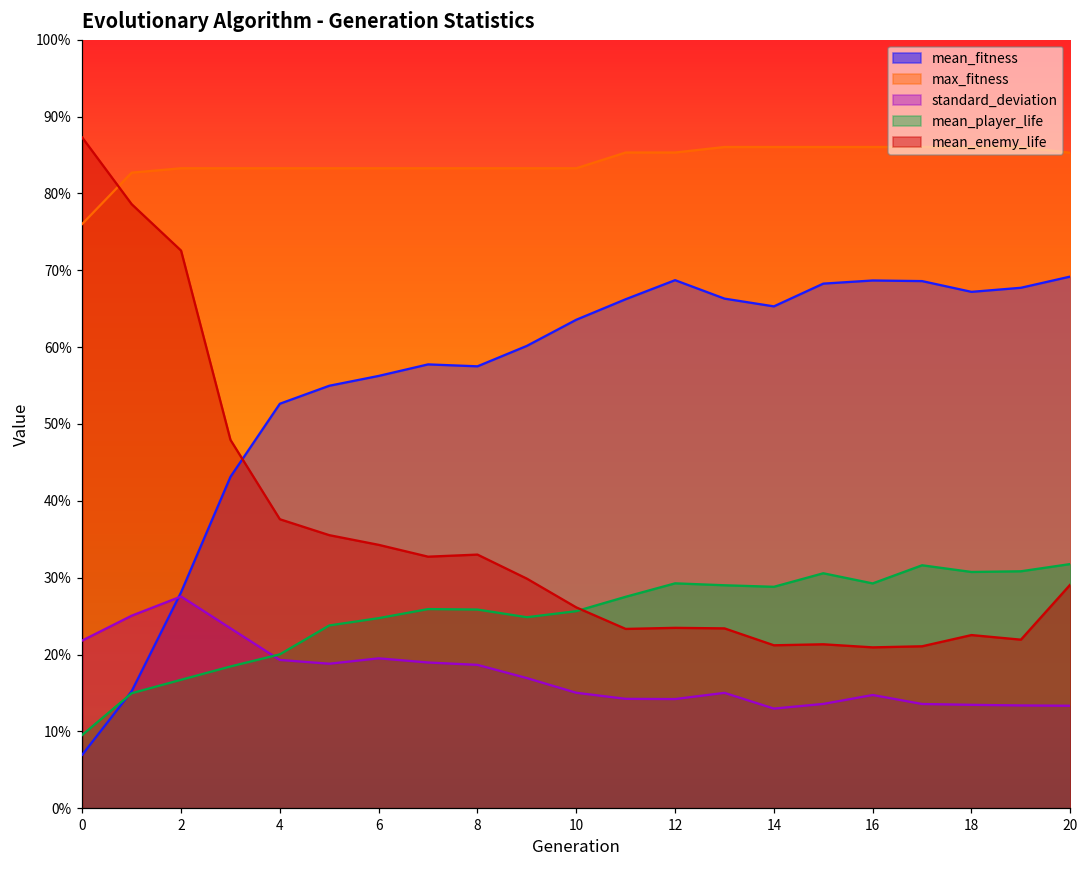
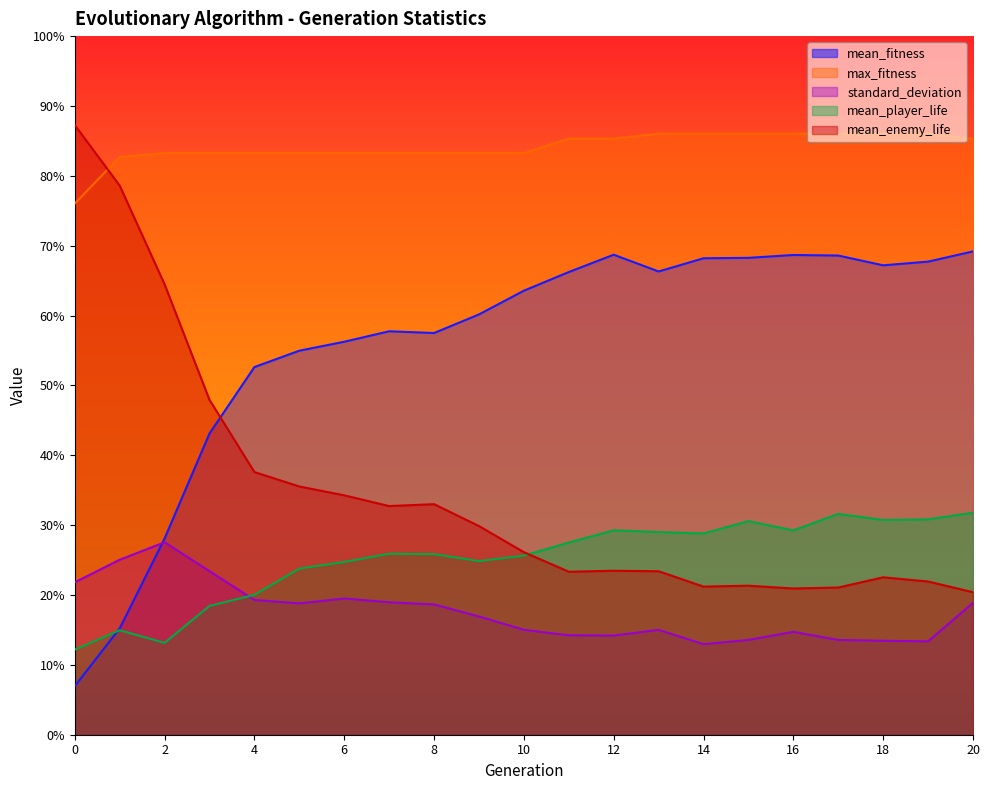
mean_player_life, 0: 10% -> 12%
mean_player_life, 2: 17% -> 13%
mean_enemy_life, 2: 73% -> 64%
mean_fitness, 14: 65% -> 68%
standard_deviation, 20: 13% -> 19%
mean_enemy_life, 20: 29% -> 20%
